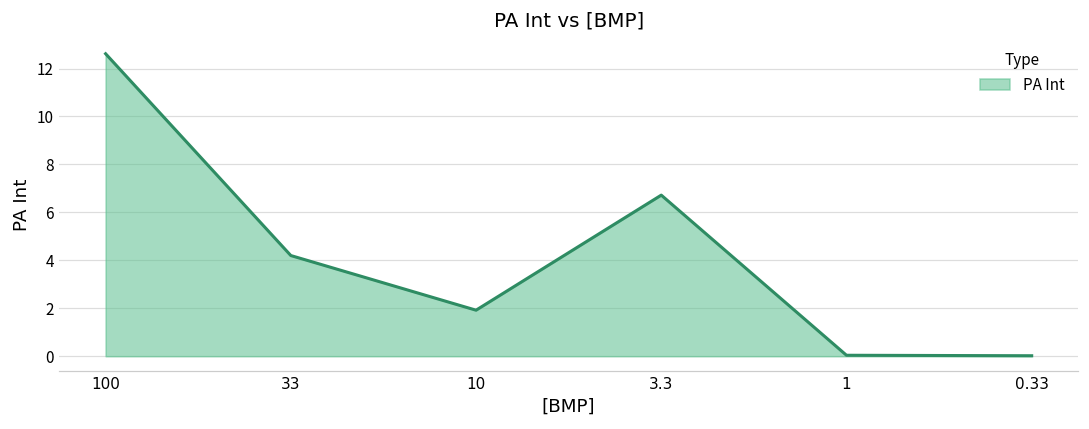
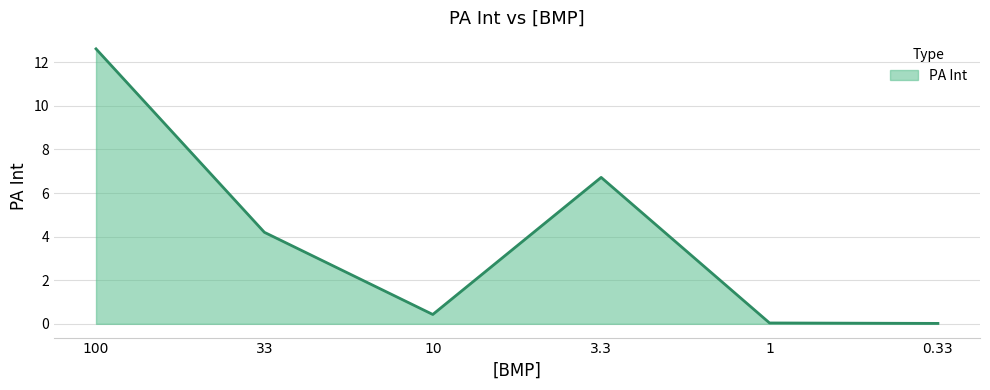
10: 1.9 -> 0.4
